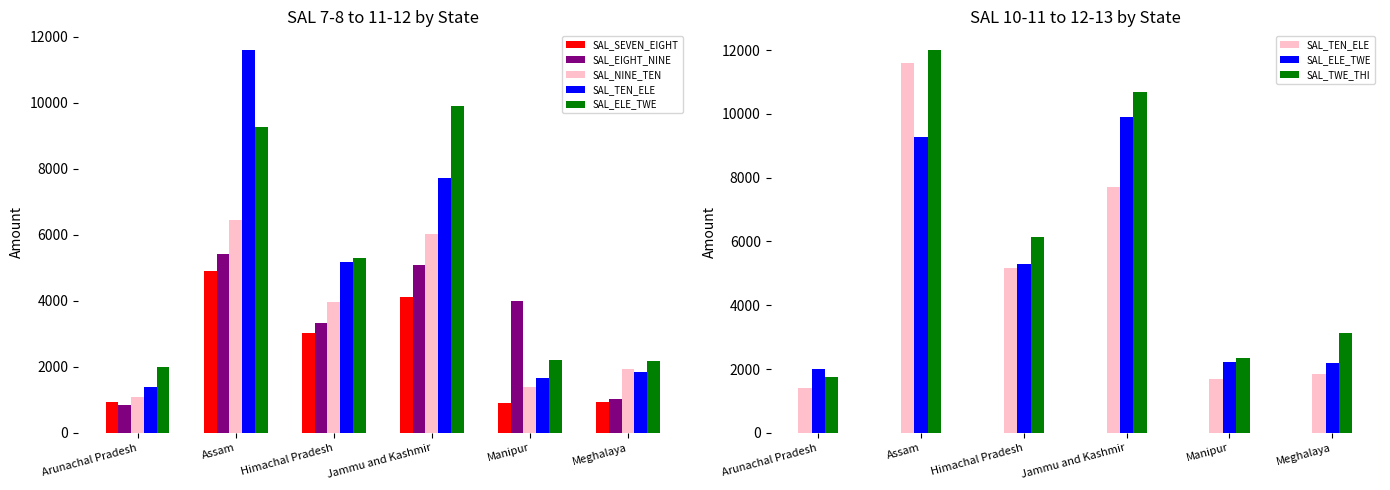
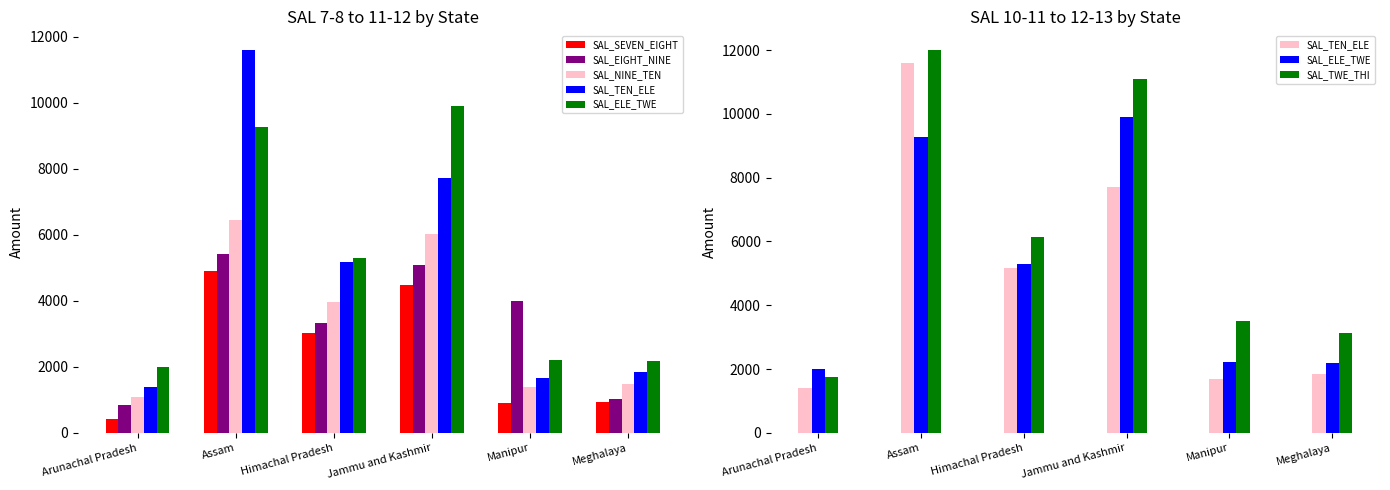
SAL 7-8 to 11-12 by State, SAL_SEVEN_EIGHT, Arunachal Pradesh: 900 -> 400
SAL 7-8 to 11-12 by State, SAL_SEVEN_EIGHT, Jammu and Kashmir: 4100 -> 4500
SAL 7-8 to 11-12 by State, SAL_NINE_TEN, Meghalaya: 1900 -> 1500
SAL 10-11 to 12-13 by State, SAL_TWE_THI, Jammu and Kashmir: 10700 -> 11100
SAL 10-11 to 12-13 by State, SAL_TWE_THI, Manipur: 2400 -> 3500
